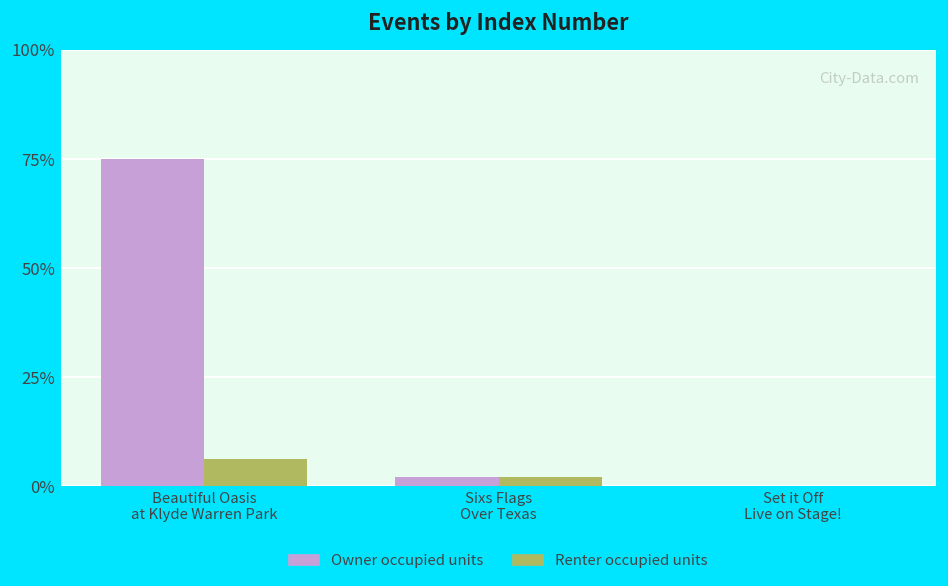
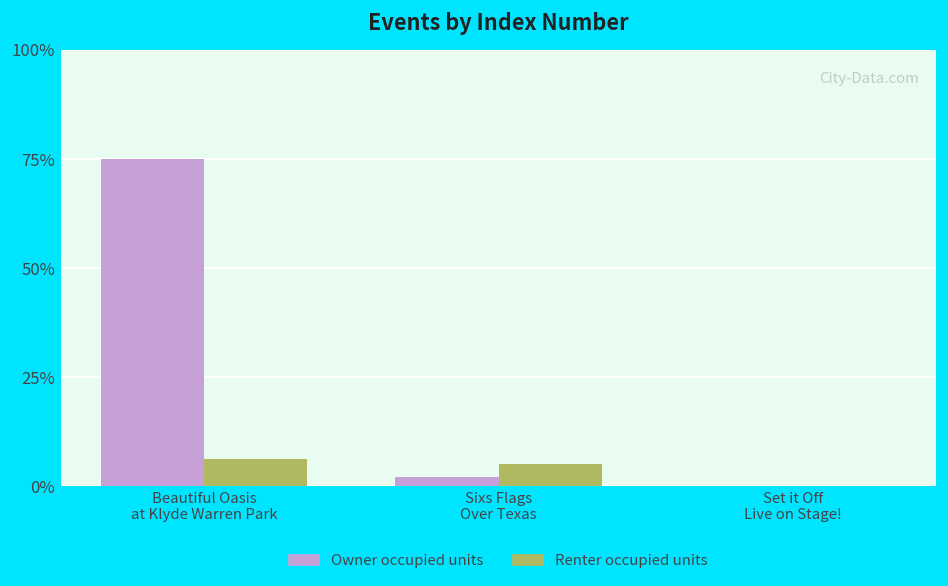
Renter occupied units, Sixs Flags Over Texas: 2% -> 5%
